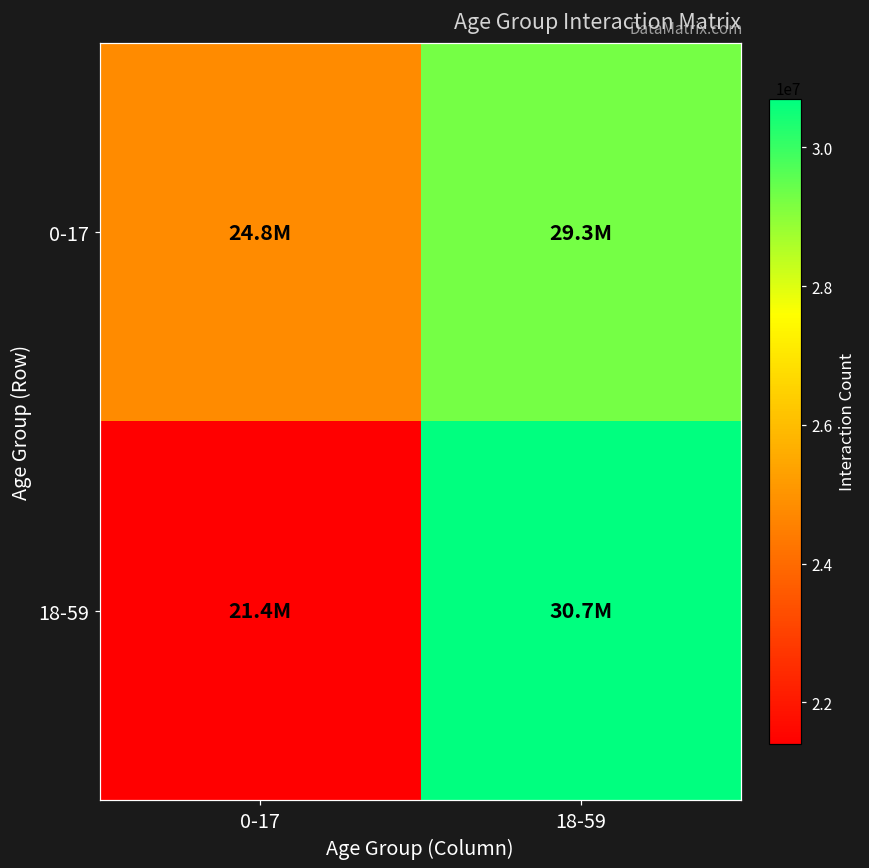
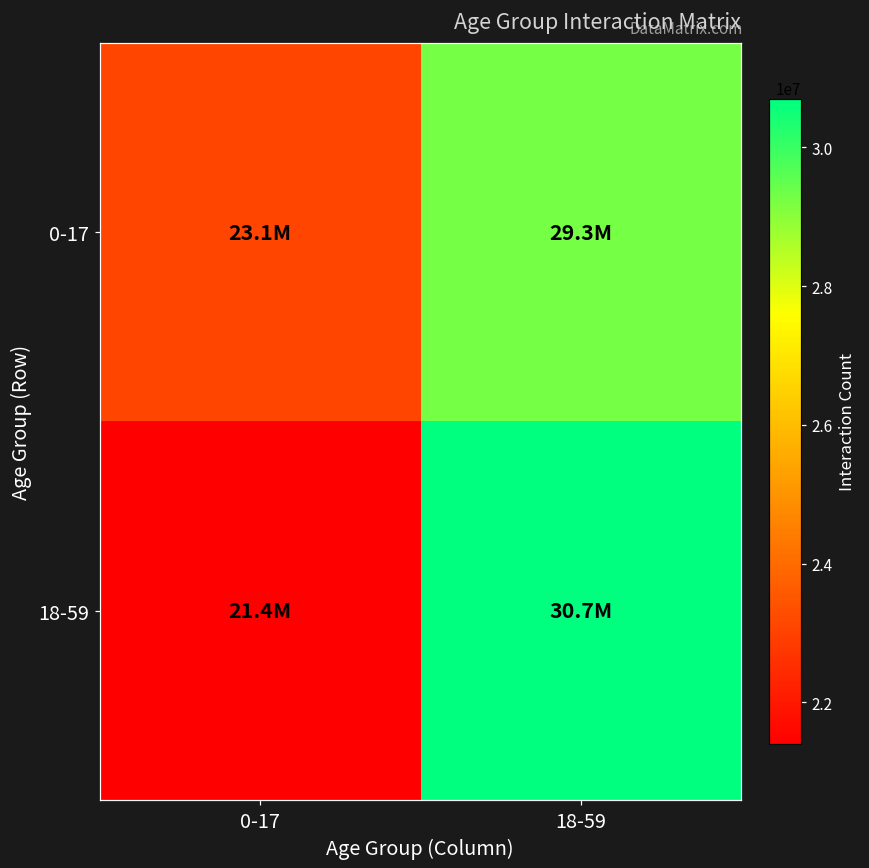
0-17, 0-17: 24.8M -> 23.1M
